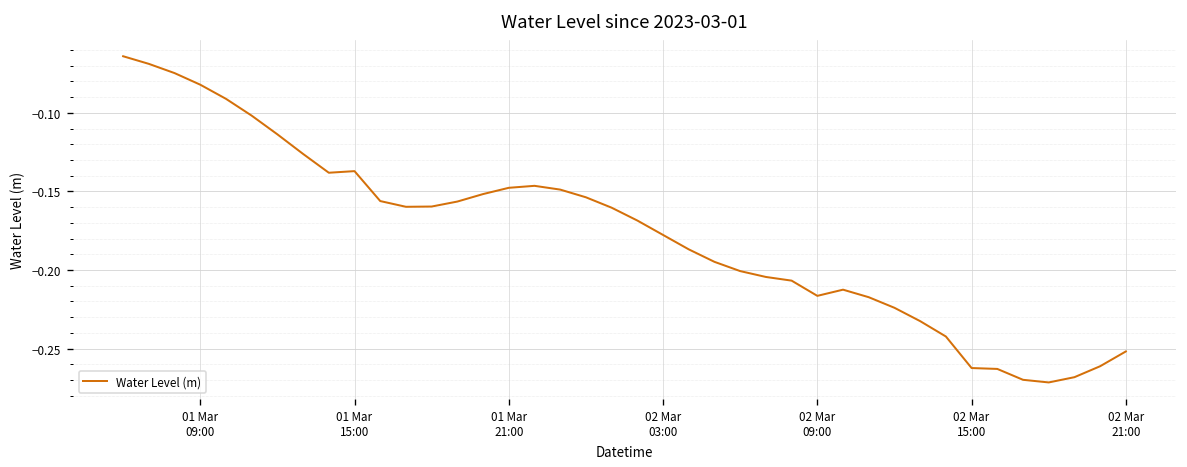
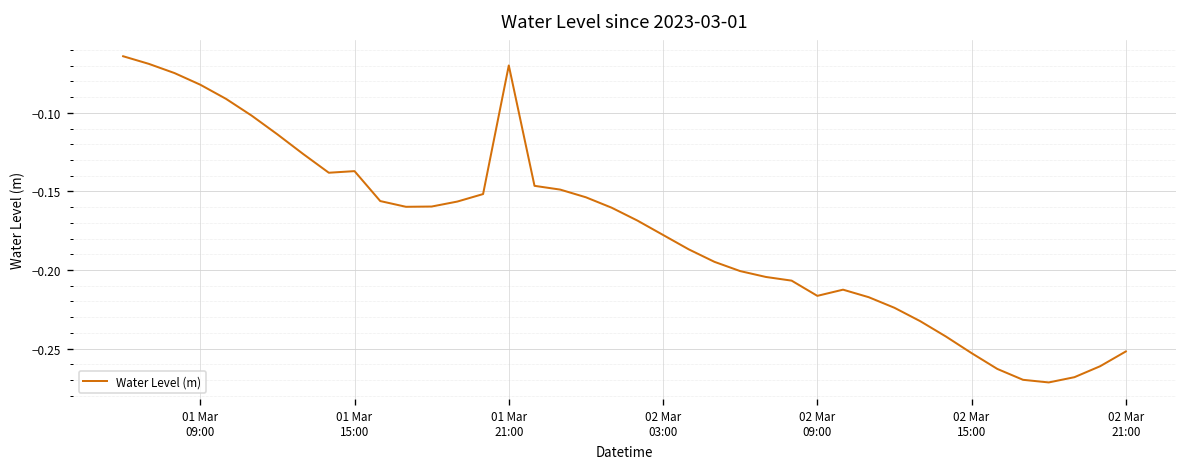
01 Mar 21:00: -0.148 -> -0.070
02 Mar 15:00: -0.262 -> -0.253
